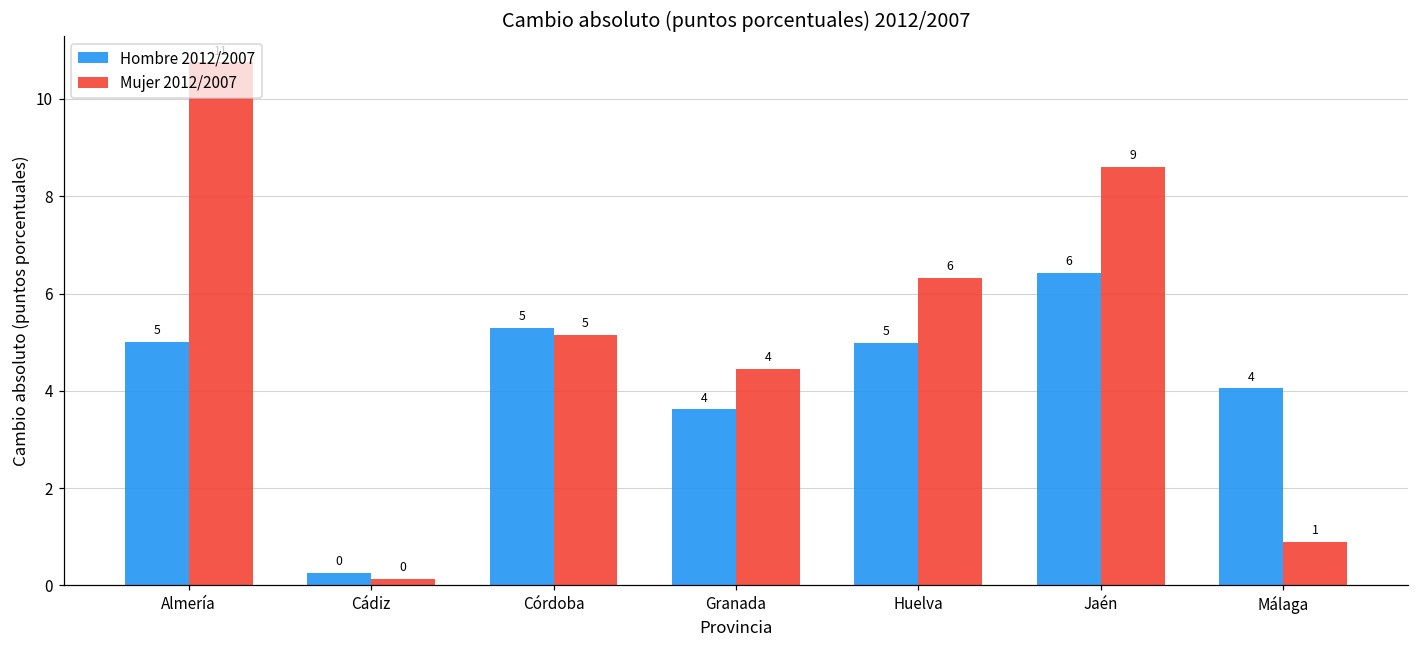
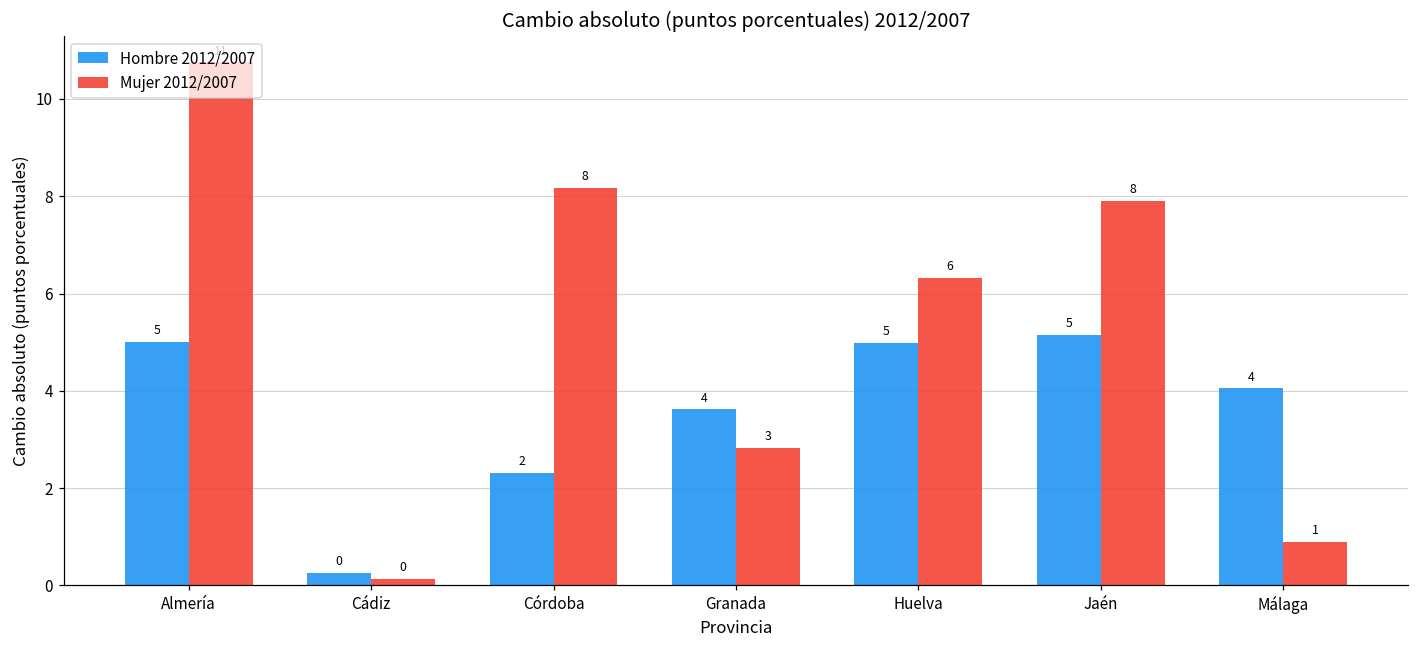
Hombre 2012/2007, Córdoba: 5 -> 2
Mujer 2012/2007, Córdoba: 5 -> 8
Mujer 2012/2007, Granada: 4 -> 3
Hombre 2012/2007, Jaén: 6 -> 5
Mujer 2012/2007, Jaén: 9 -> 8
